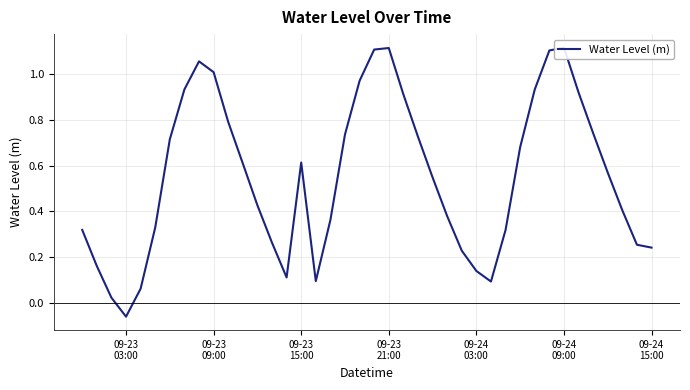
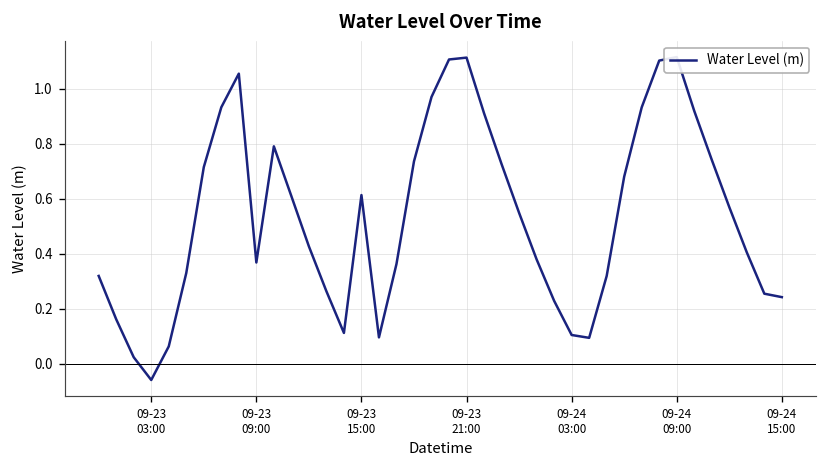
09-23 09:00: 1.01 -> 0.37
09-24 03:00: 0.14 -> 0.10
